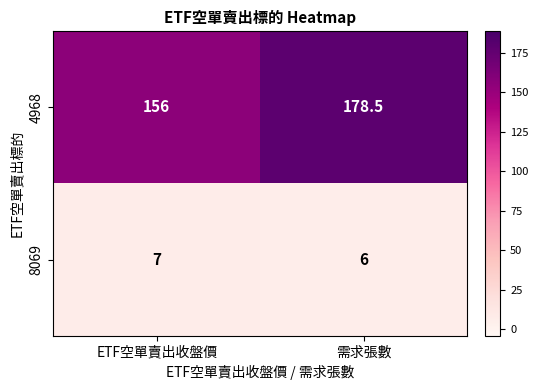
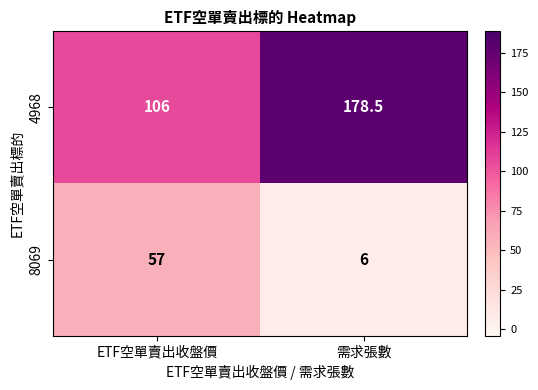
4968, ETF空單賣出收盤價: 156 -> 106
8069, ETF空單賣出收盤價: 7 -> 57
